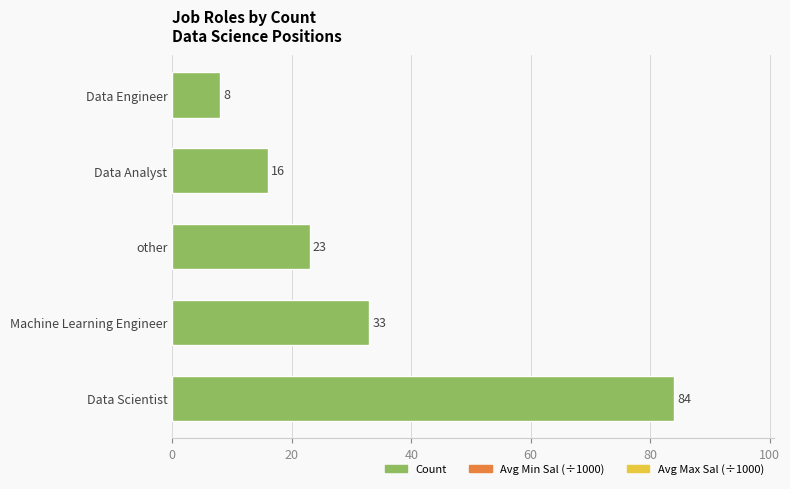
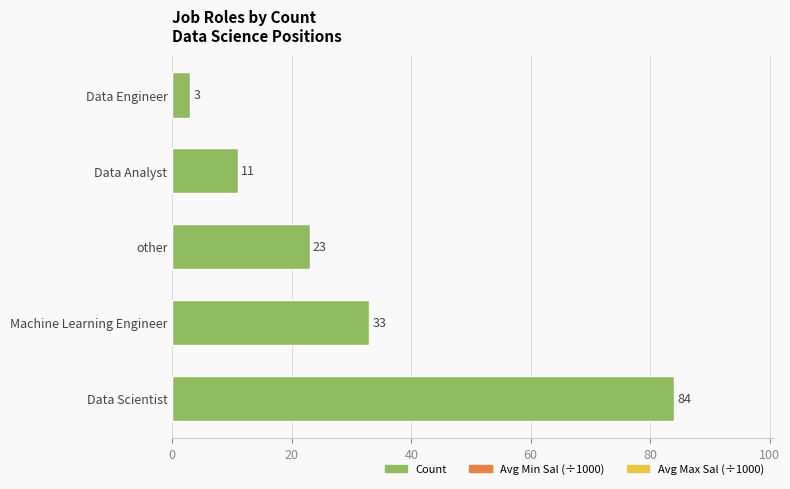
Data Engineer: 8 -> 3
Data Analyst: 16 -> 11
